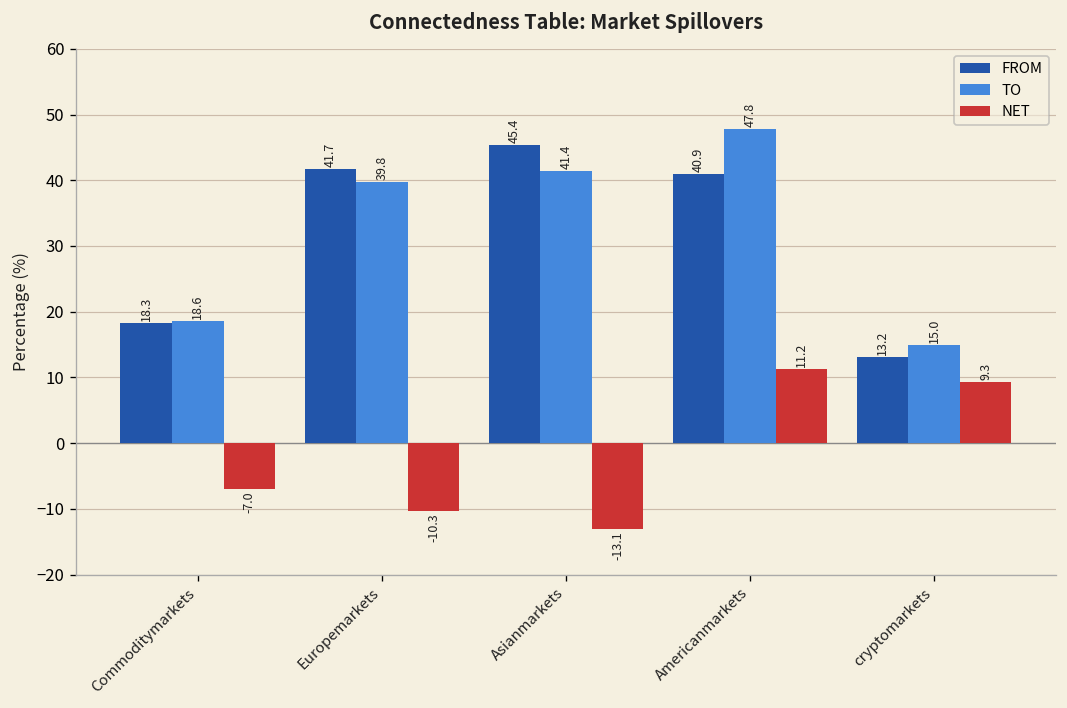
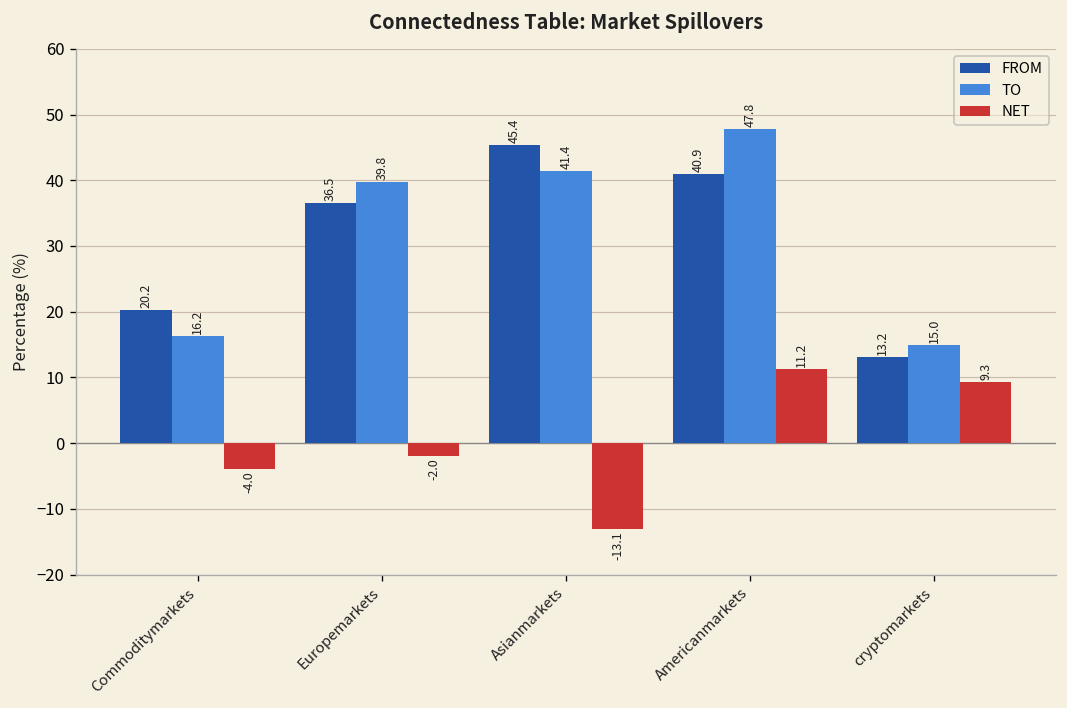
FROM, Commoditymarkets: 18.3 -> 20.2
TO, Commoditymarkets: 18.6 -> 16.2
NET, Commoditymarkets: -7.0 -> -4.0
FROM, Europemarkets: 41.7 -> 36.5
NET, Europemarkets: -10.3 -> -2.0
